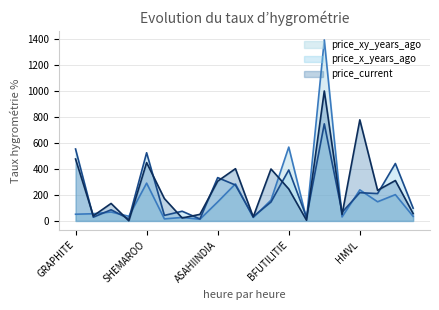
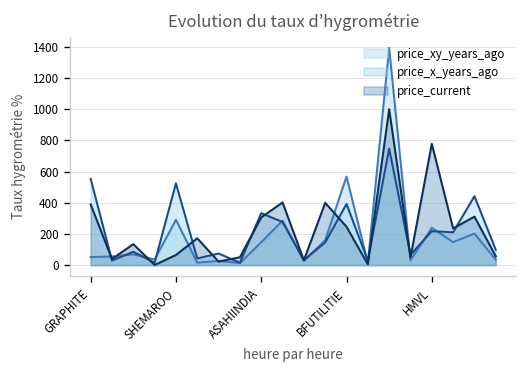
price_current, GRAPHITE: 480 -> 390
price_current, SHEMAROO: 450 -> 70
